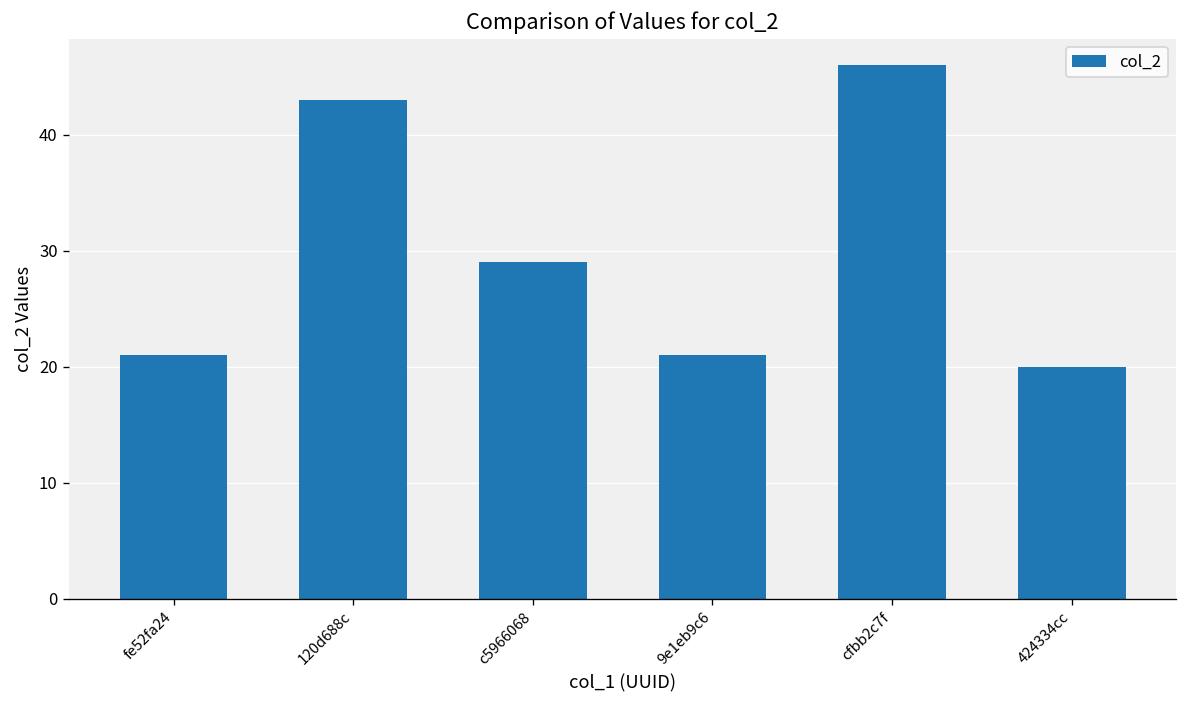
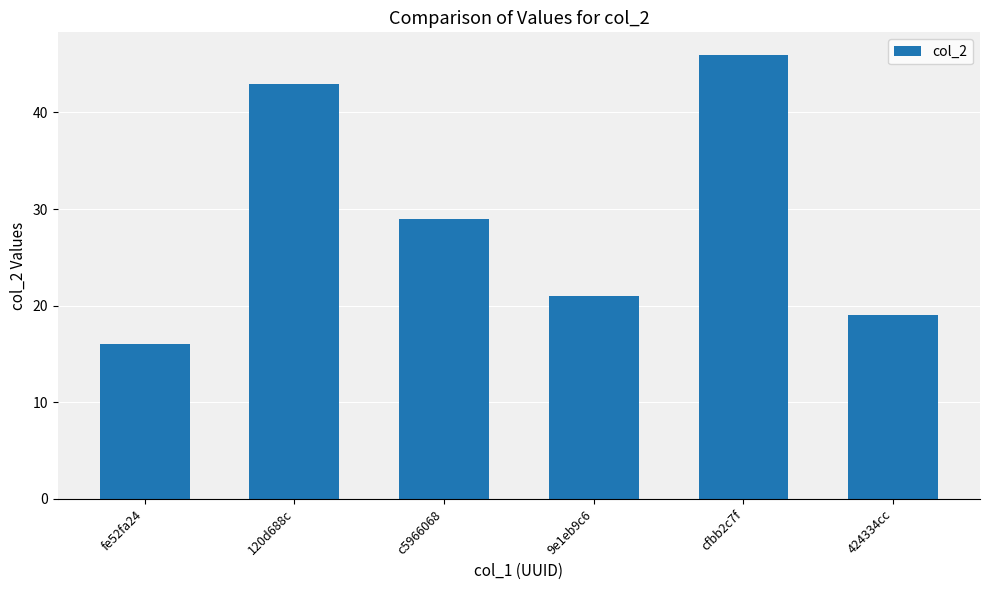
fe52fa24: 21 -> 16
424334cc: 20 -> 19
